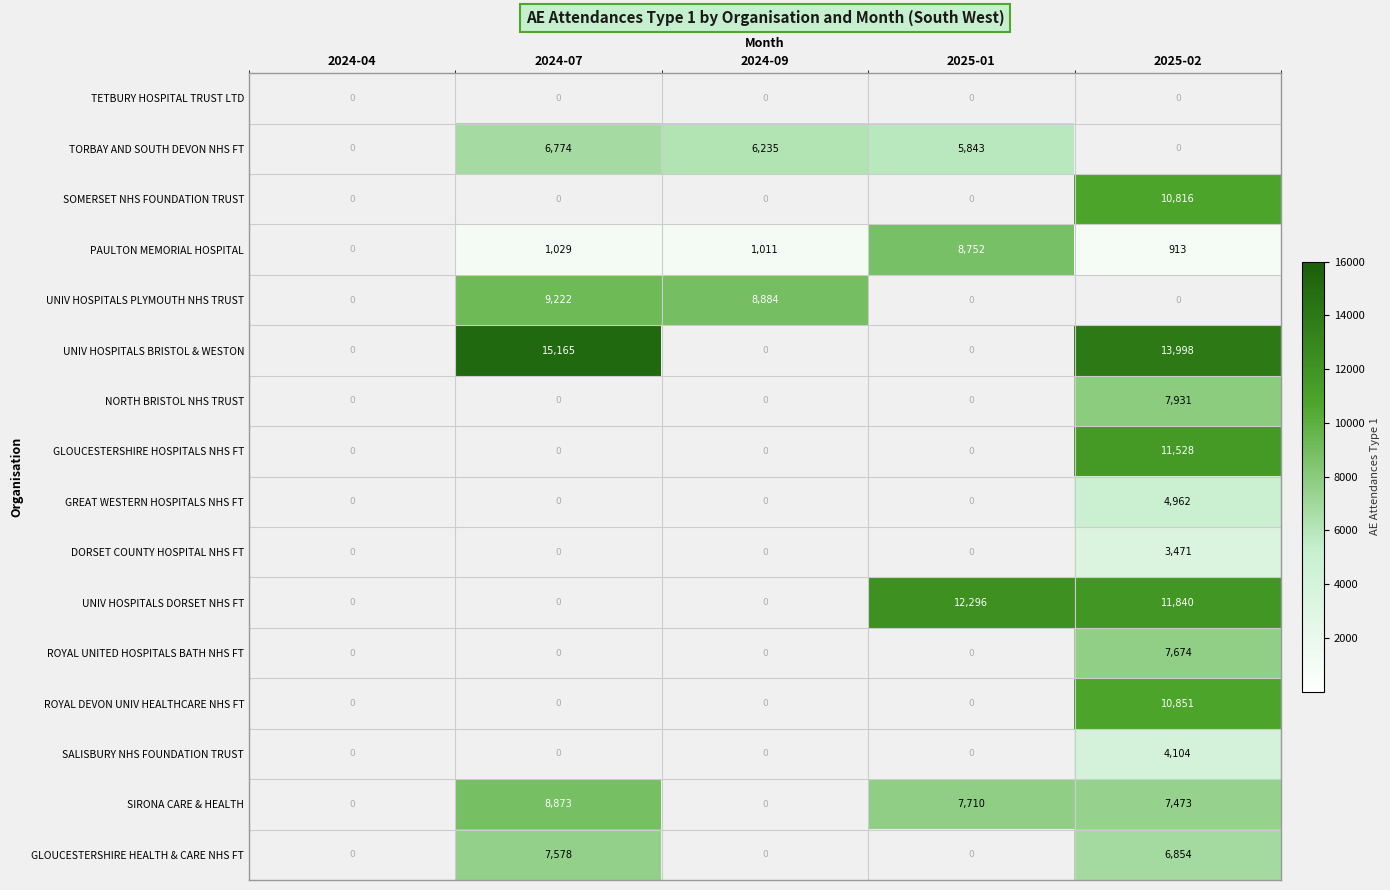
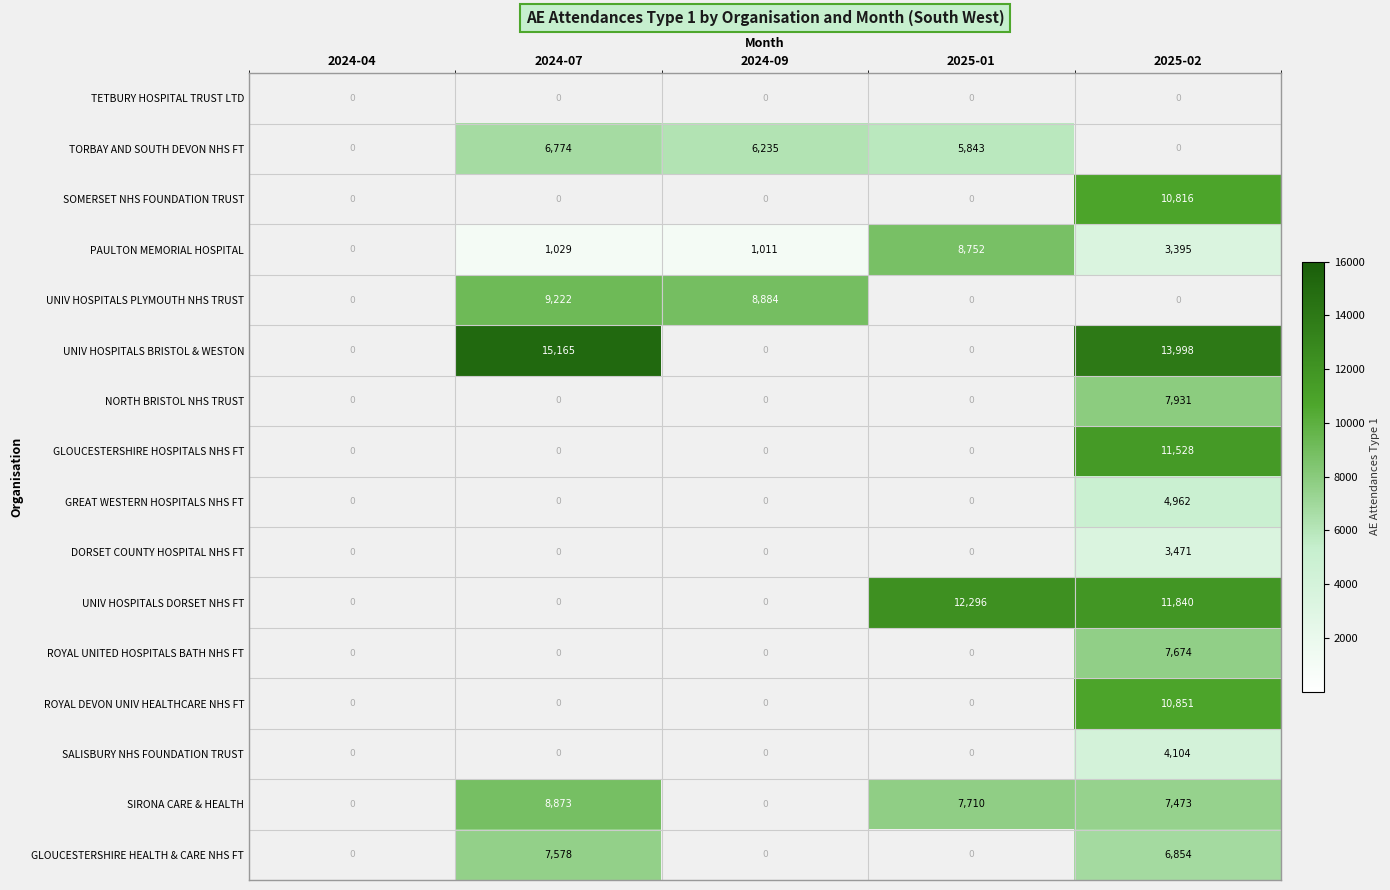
PAULTON MEMORIAL HOSPITAL, 2025-02: 913 -> 3,395
